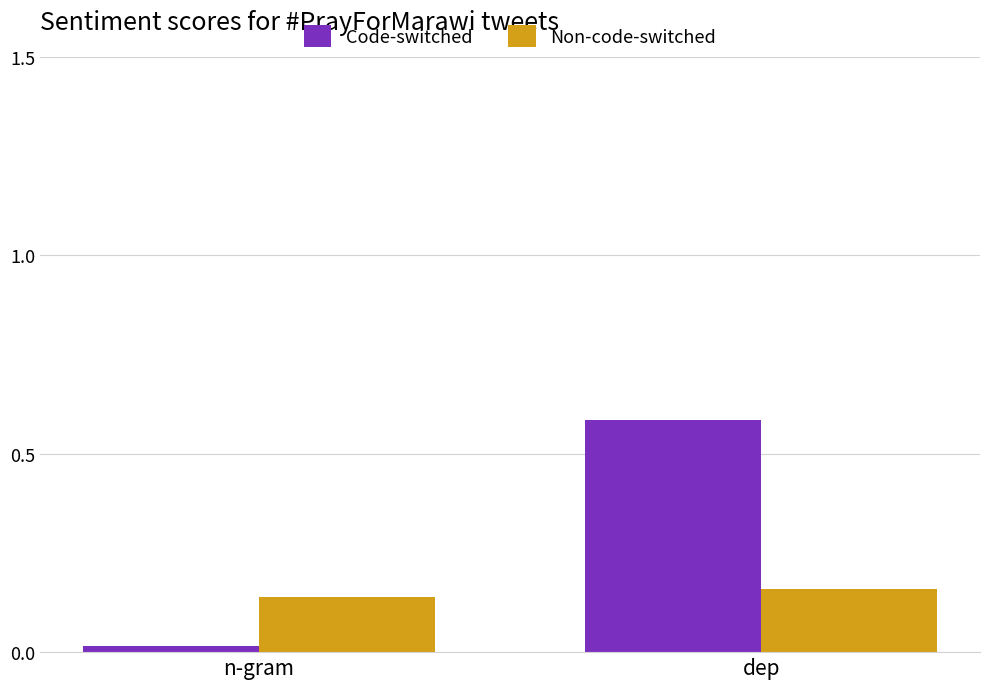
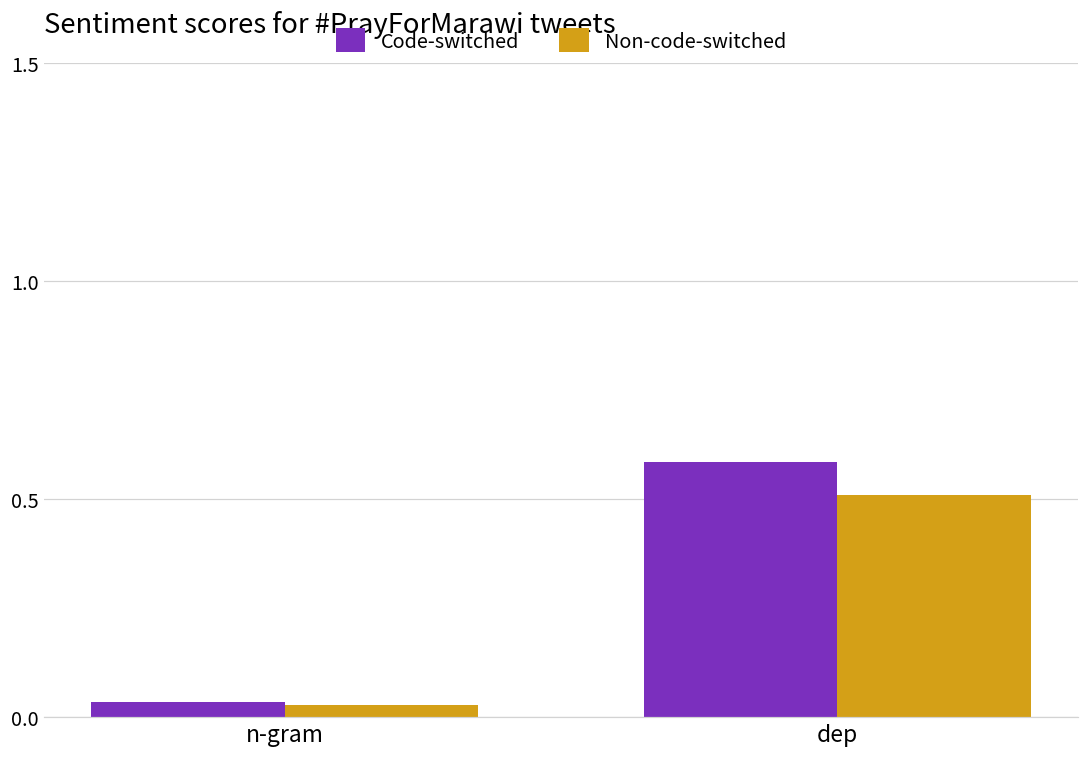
Code-switched, n-gram: 0.01 -> 0.04
Non-code-switched, n-gram: 0.14 -> 0.03
Non-code-switched, dep: 0.16 -> 0.51
